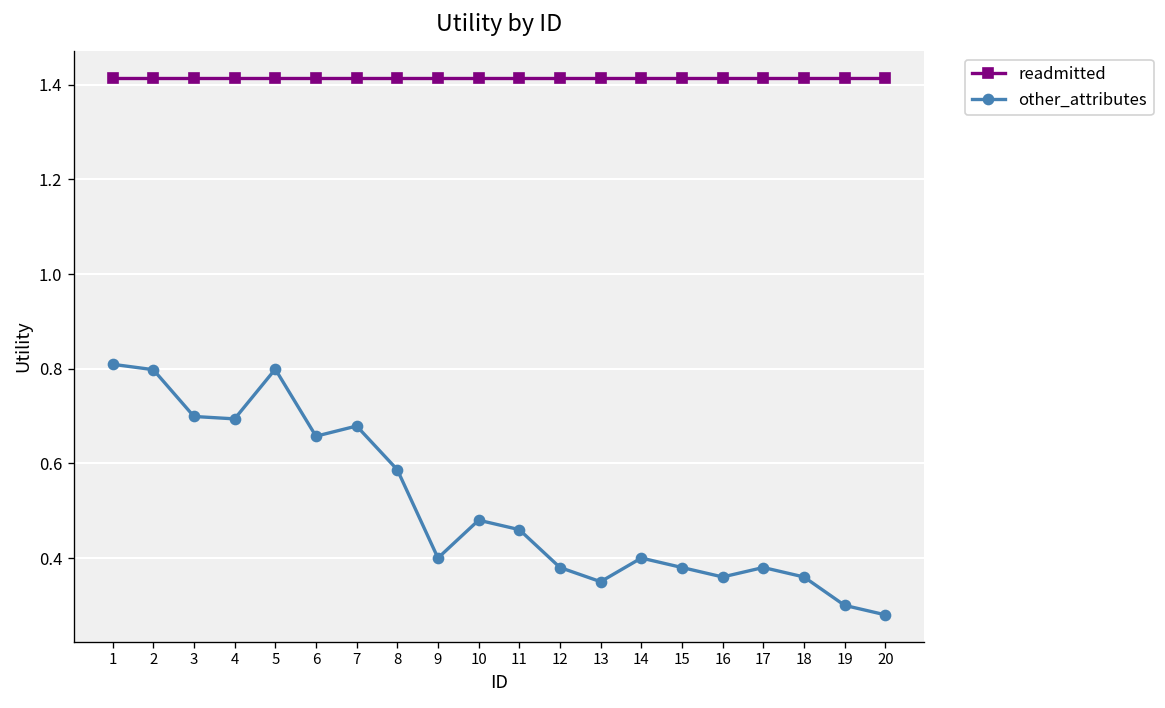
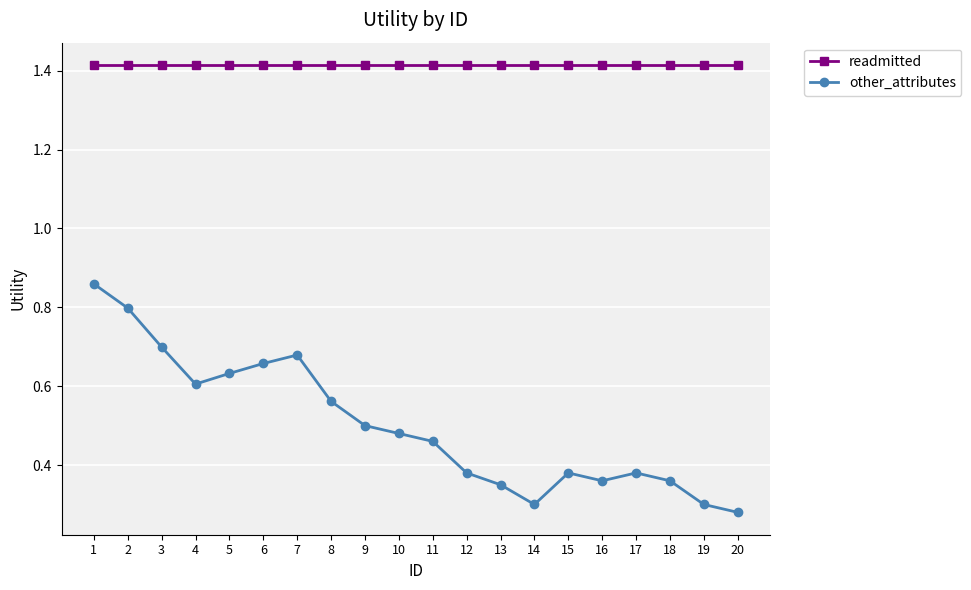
other_attributes, 1: 0.81 -> 0.86
other_attributes, 4: 0.69 -> 0.61
other_attributes, 5: 0.80 -> 0.63
other_attributes, 8: 0.59 -> 0.56
other_attributes, 9: 0.4 -> 0.5
other_attributes, 14: 0.4 -> 0.3
